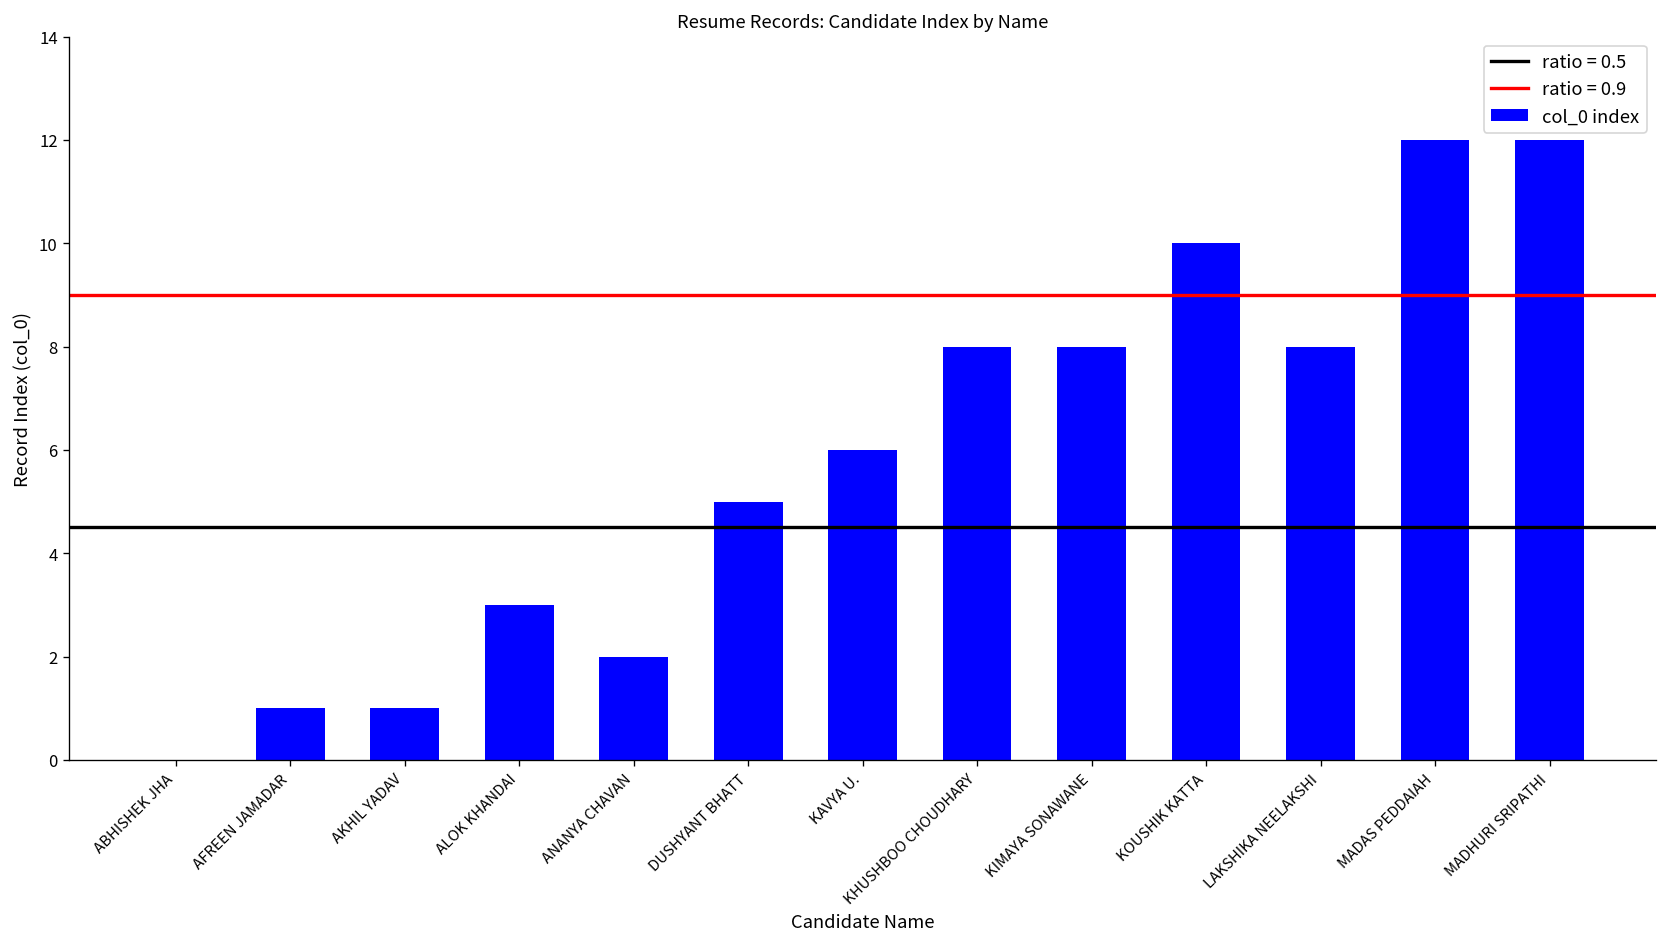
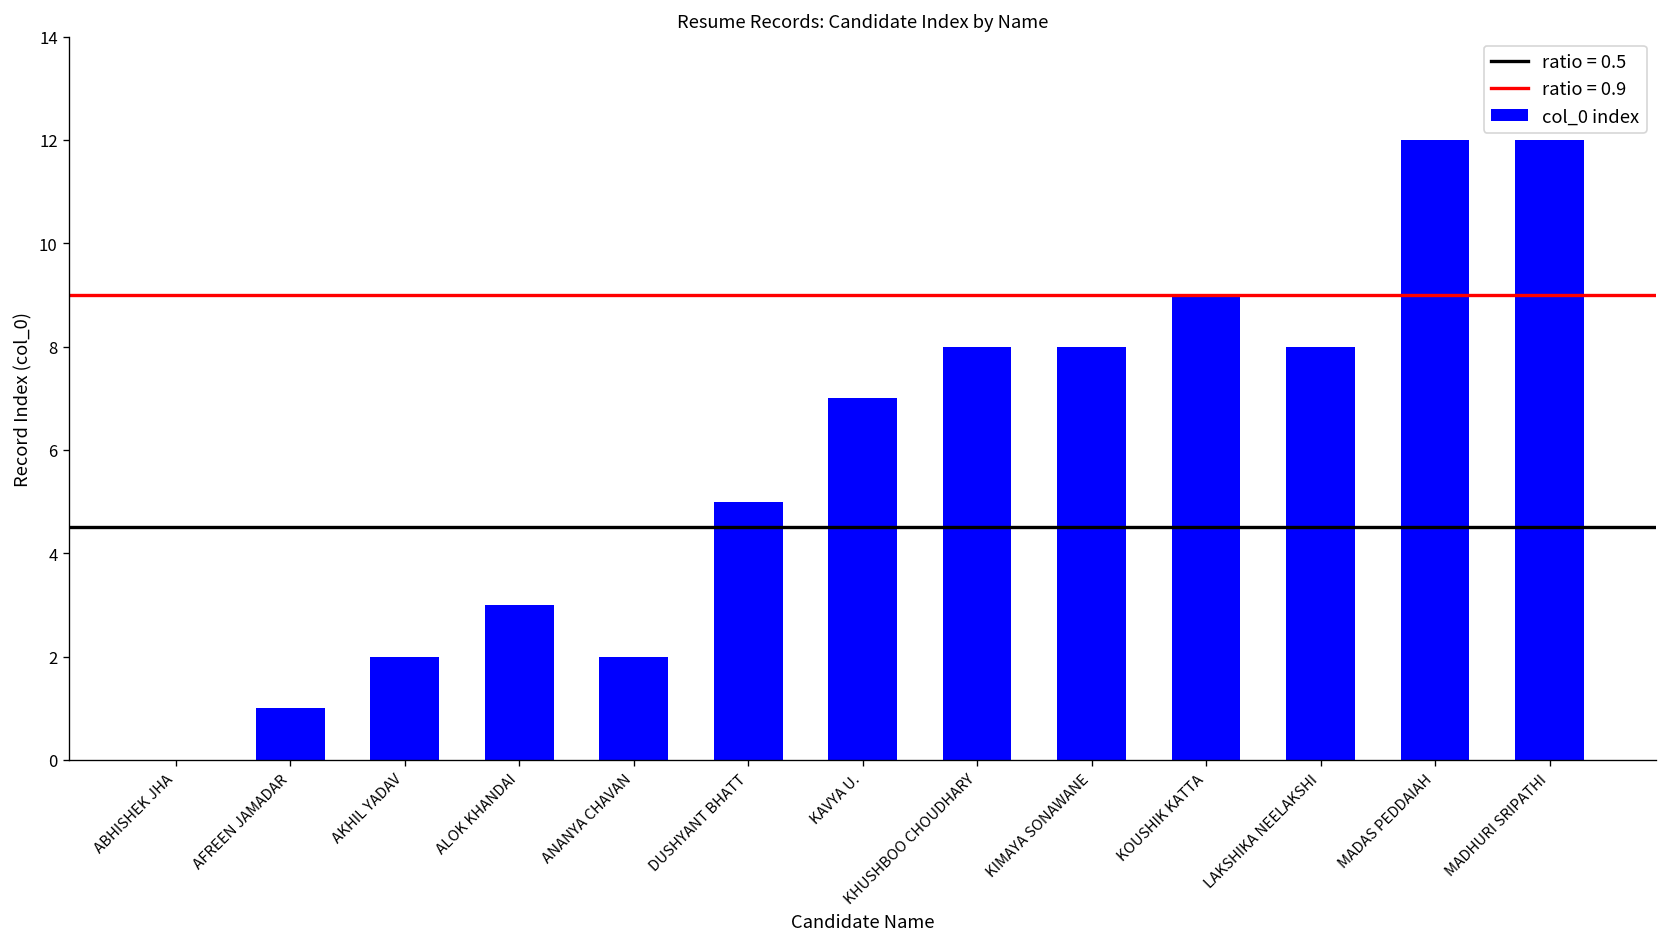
AKHIL YADAV: 1 -> 2
KAVYA U.: 6 -> 7
KOUSHIK KATTA: 10 -> 9
